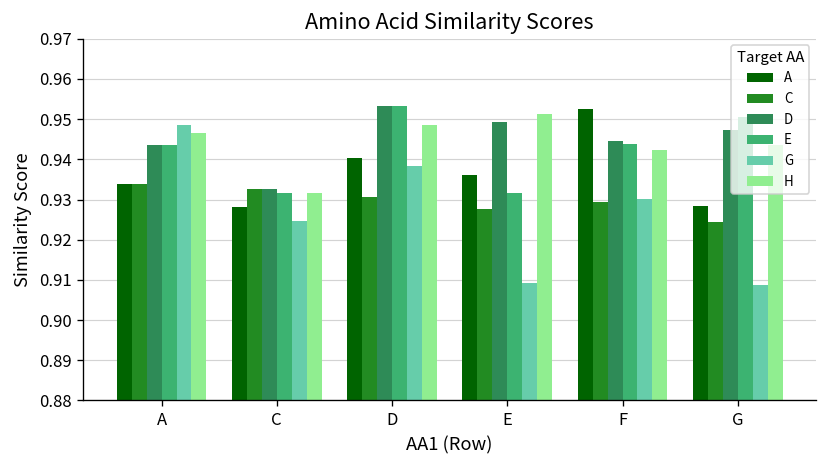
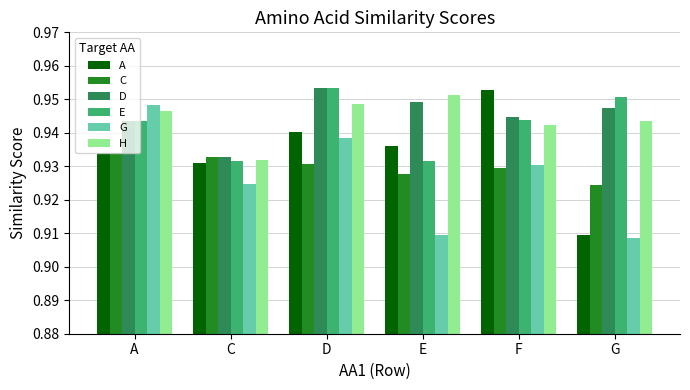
A, C: 0.928 -> 0.931
A, G: 0.928 -> 0.909
